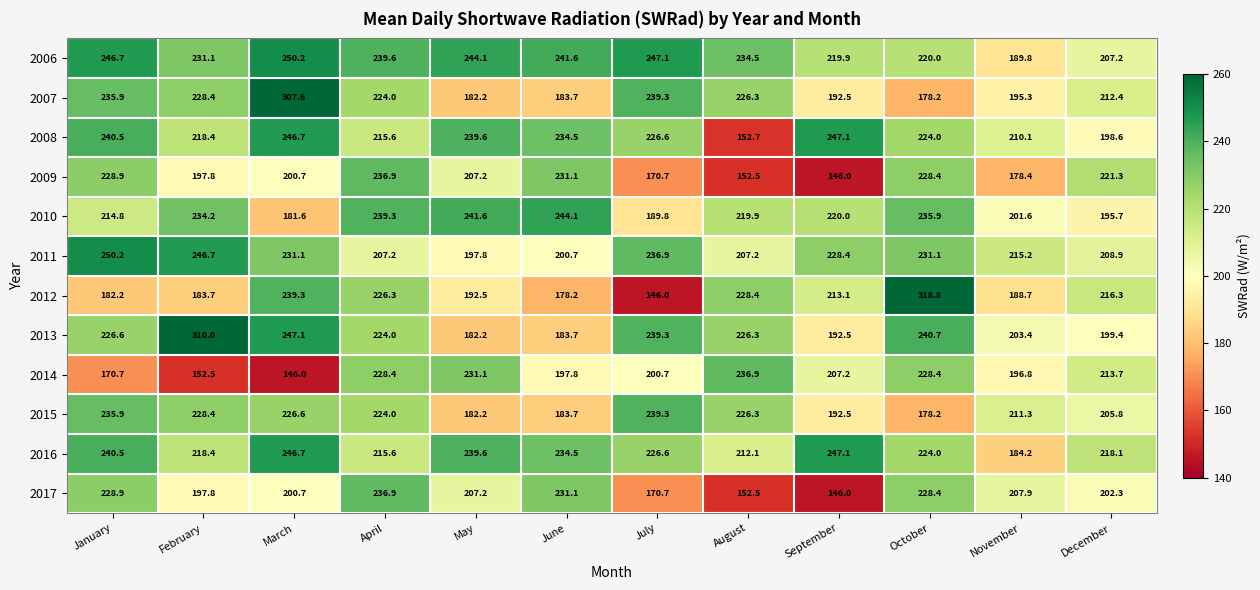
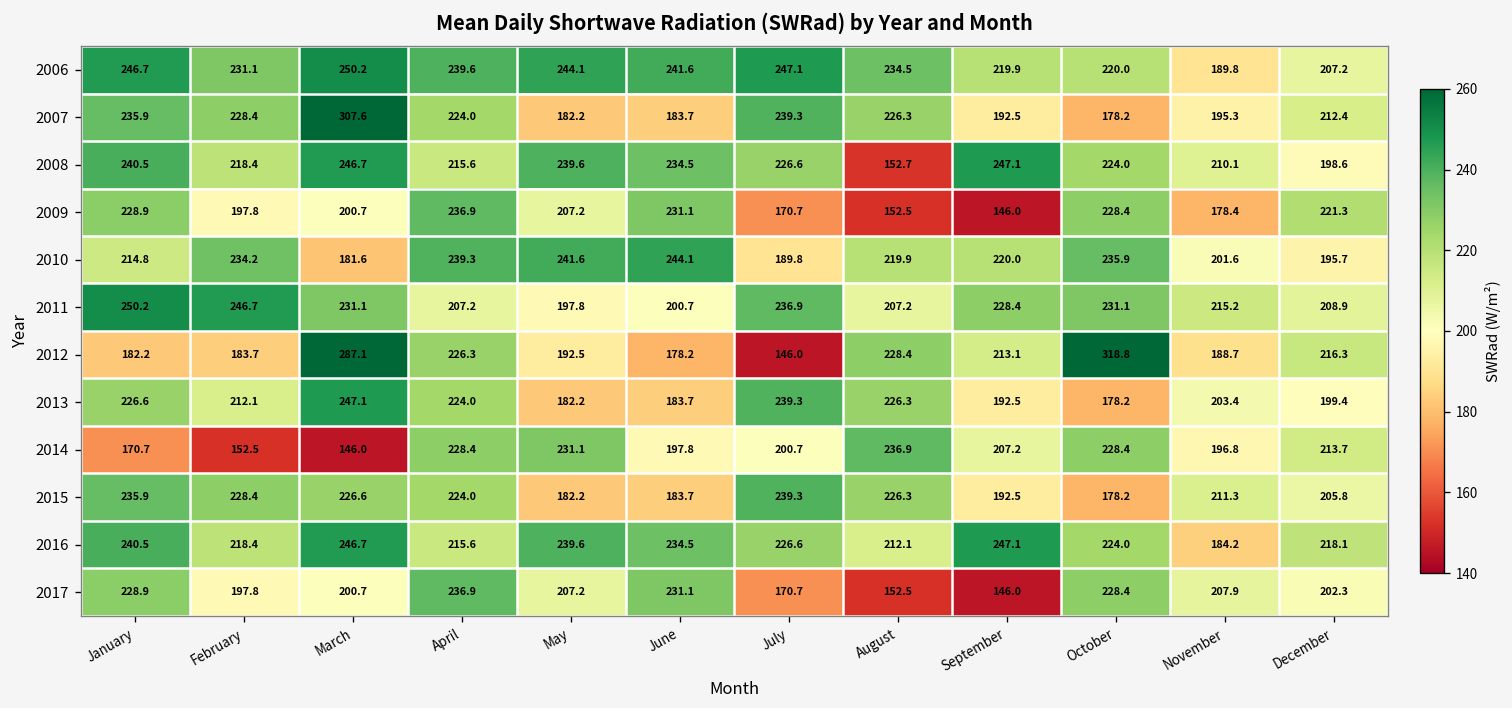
2012, March: 239.3 -> 287.1
2013, February: 310.0 -> 212.1
2013, October: 240.7 -> 178.2
